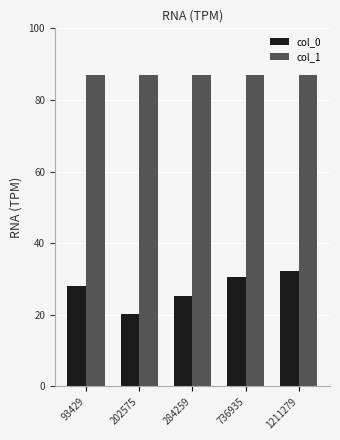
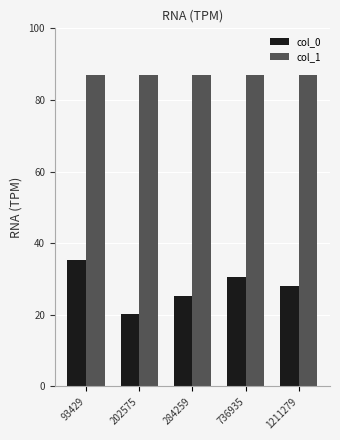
col_0, 93429: 28 -> 35
col_0, 1211279: 32 -> 28
